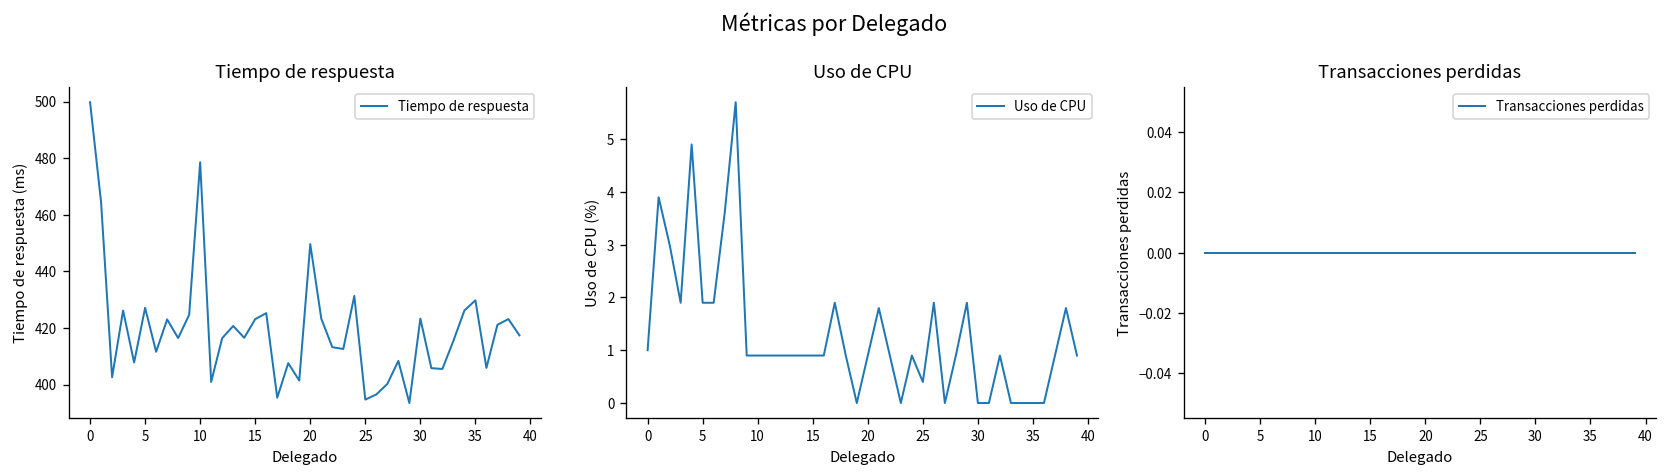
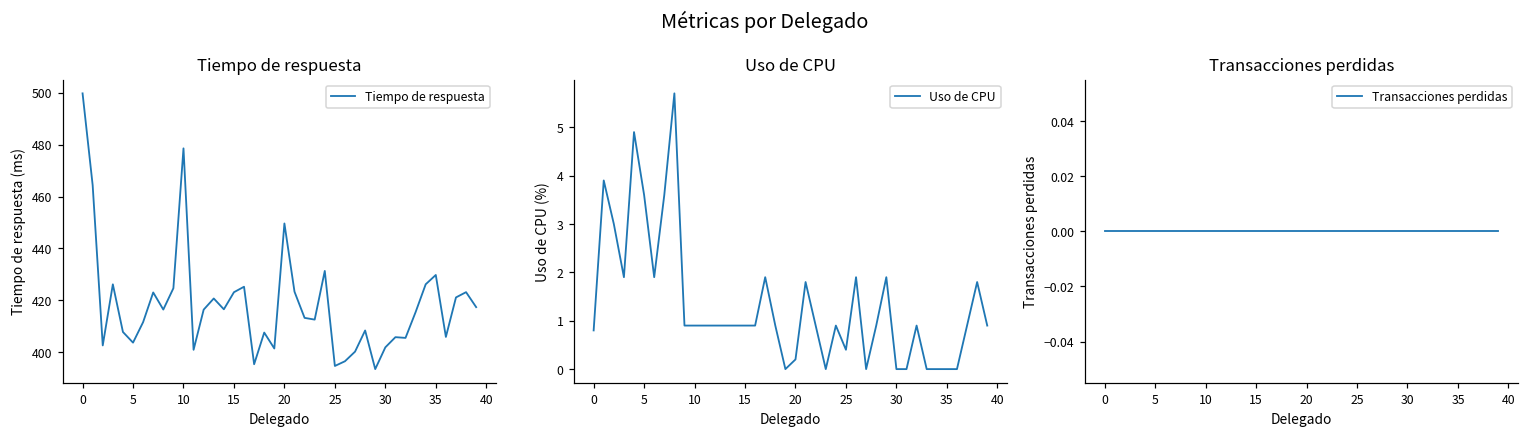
Tiempo de respuesta, 5: 427 -> 404
Tiempo de respuesta, 30: 423 -> 402
Uso de CPU, 0: 1.0 -> 0.8
Uso de CPU, 5: 1.9 -> 3.6
Uso de CPU, 20: 0.9 -> 0.2
